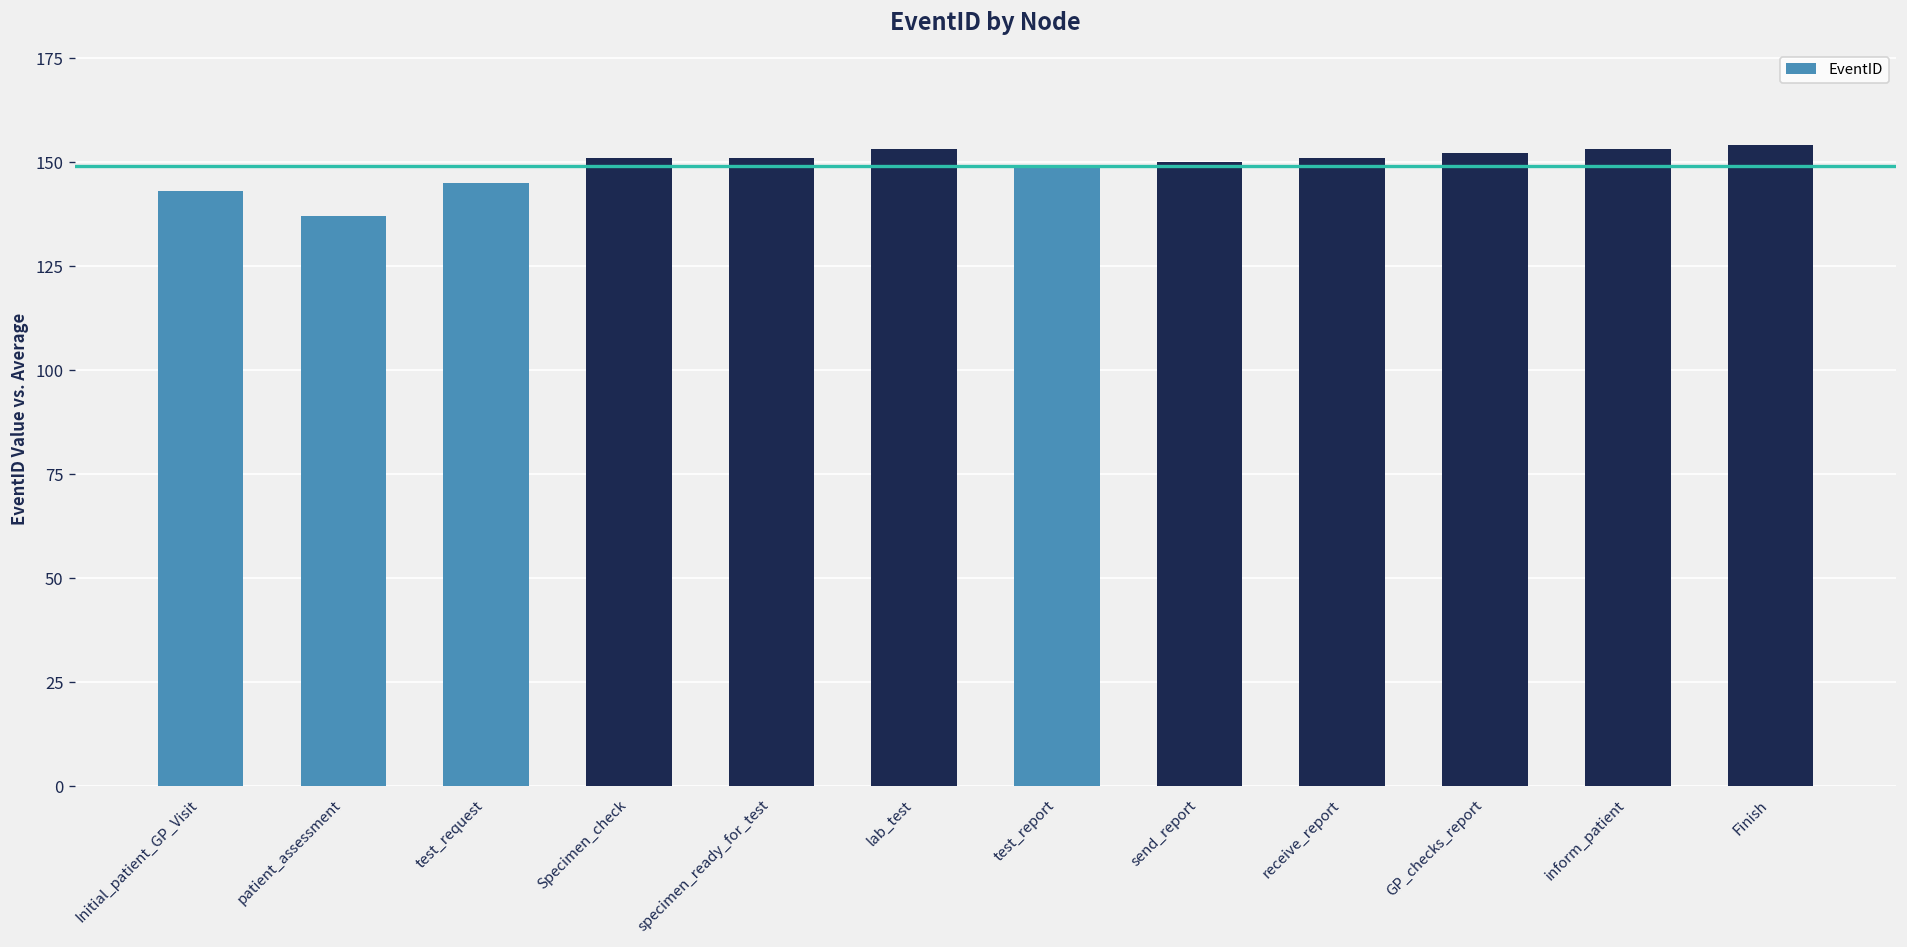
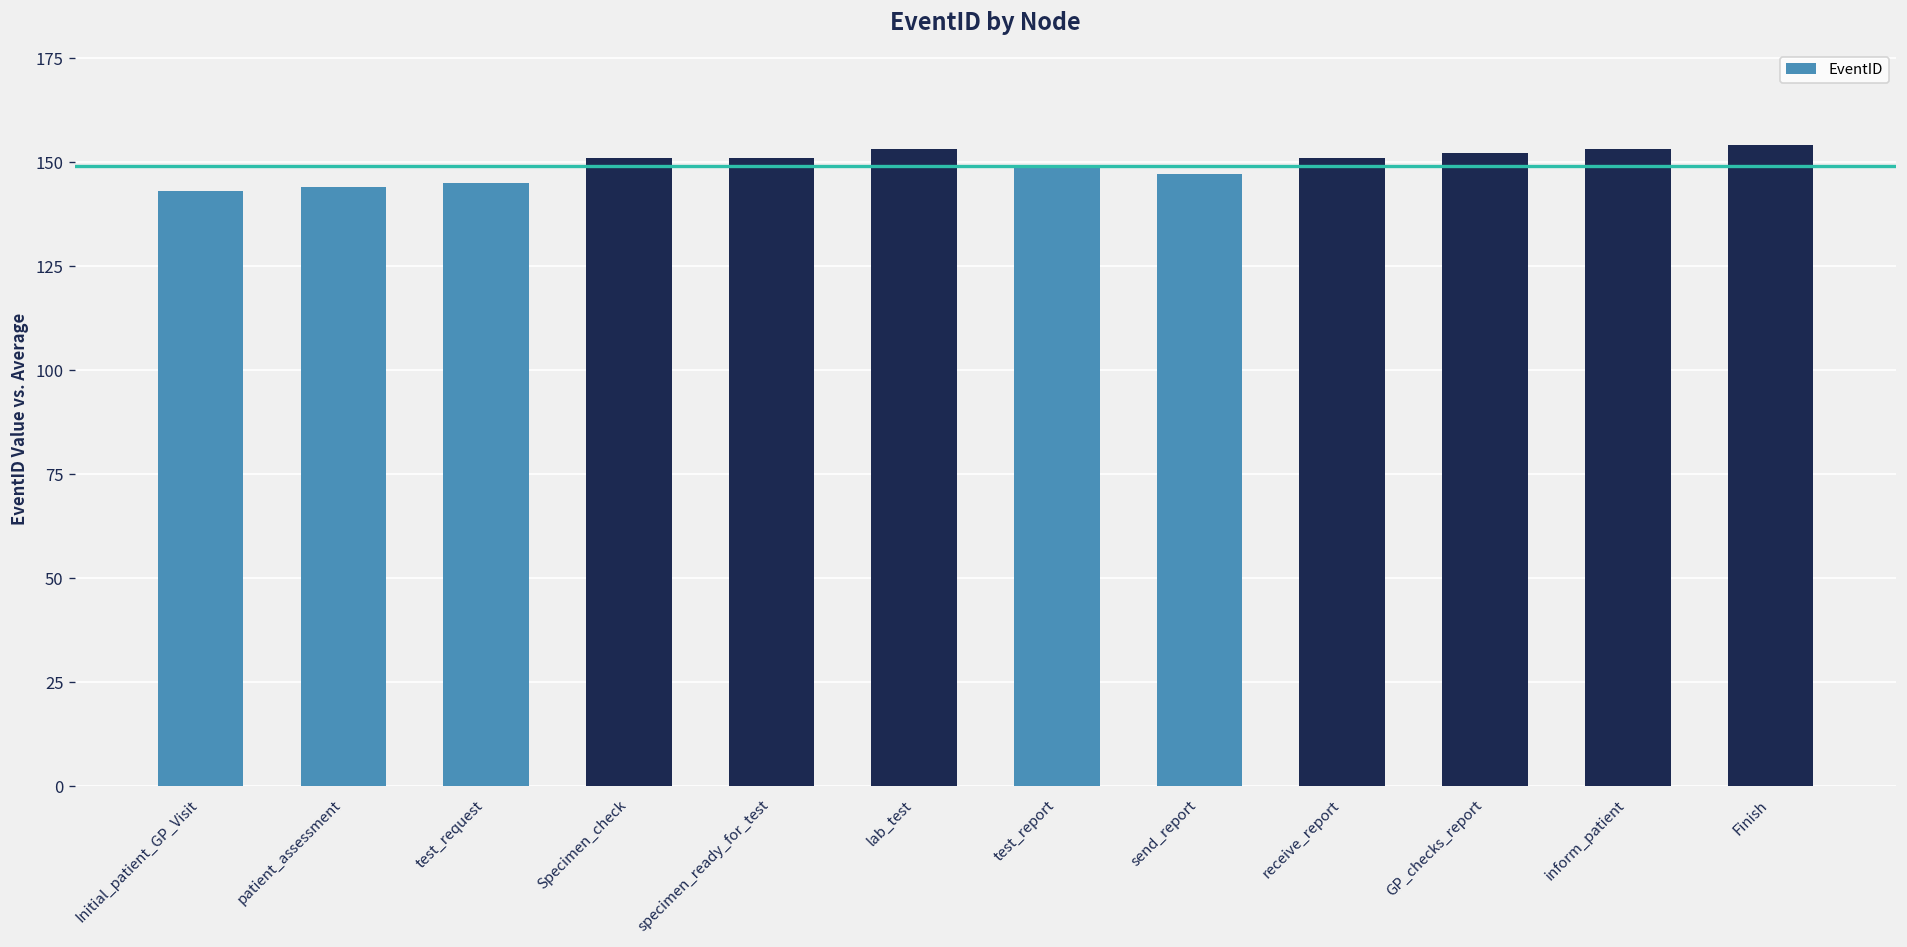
patient_assessment: 137 -> 144
send_report: 150 -> 147
